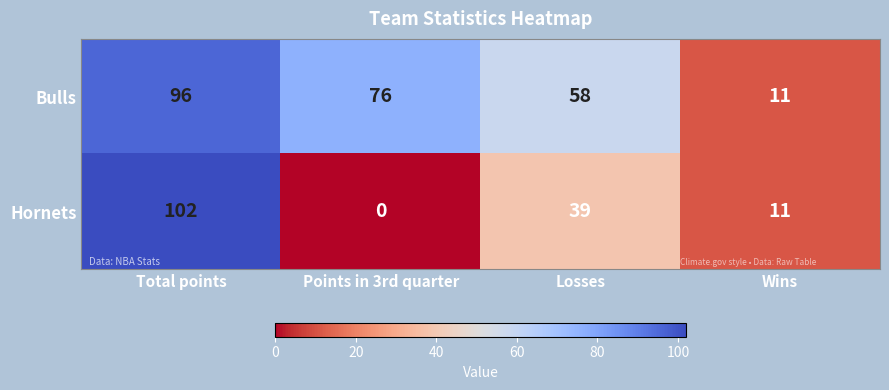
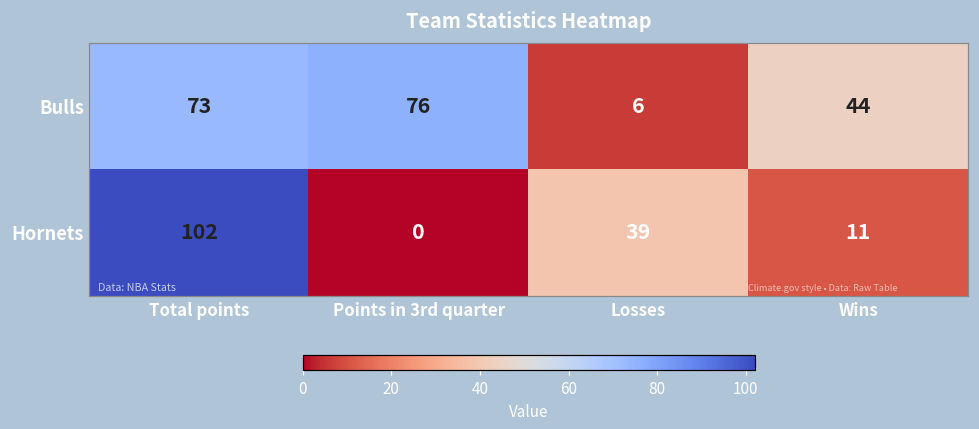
Bulls, Total points: 96 -> 73
Bulls, Losses: 58 -> 6
Bulls, Wins: 11 -> 44
